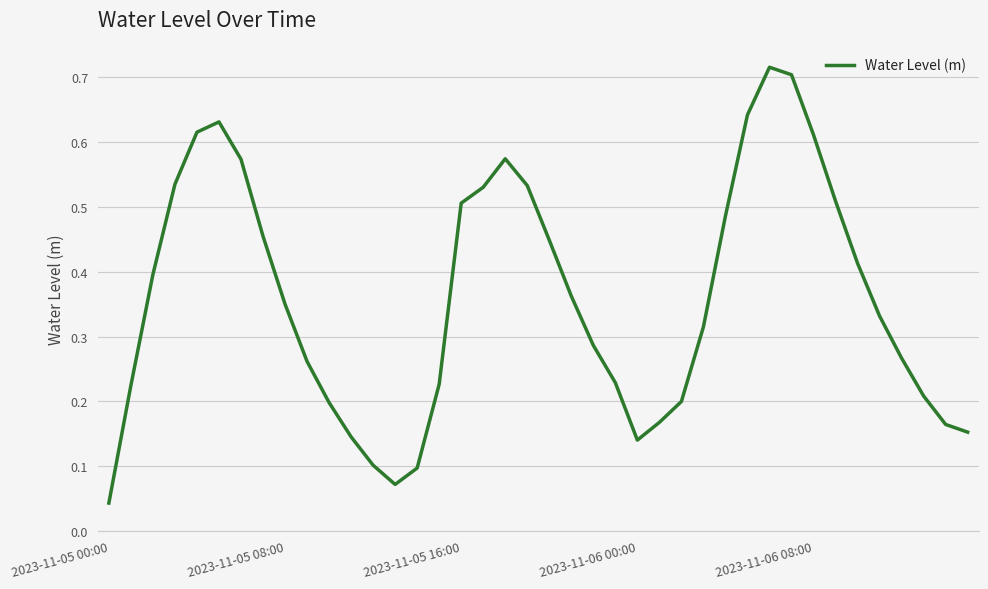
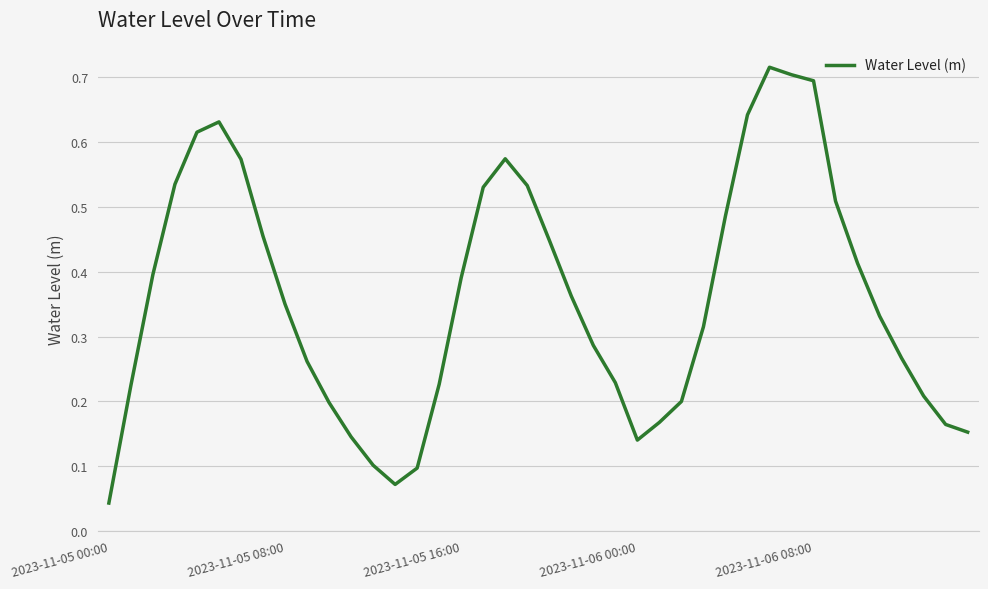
2023-11-05 16:00: 0.51 -> 0.39
2023-11-06 08:00: 0.61 -> 0.69
